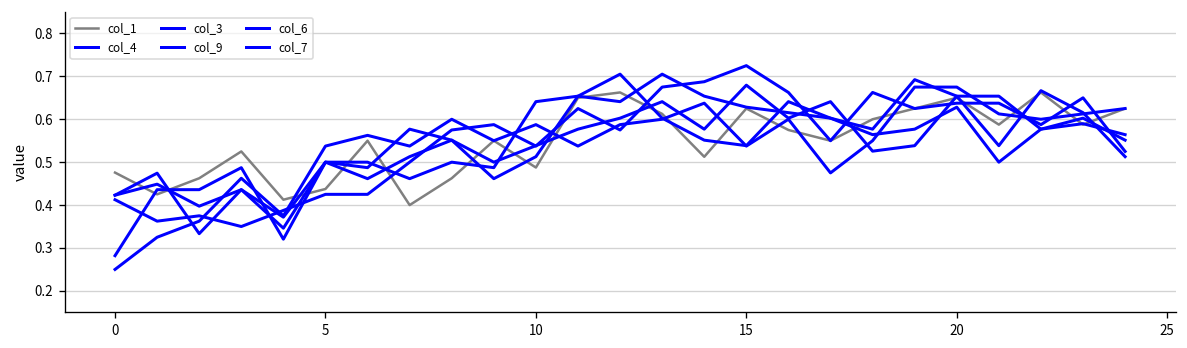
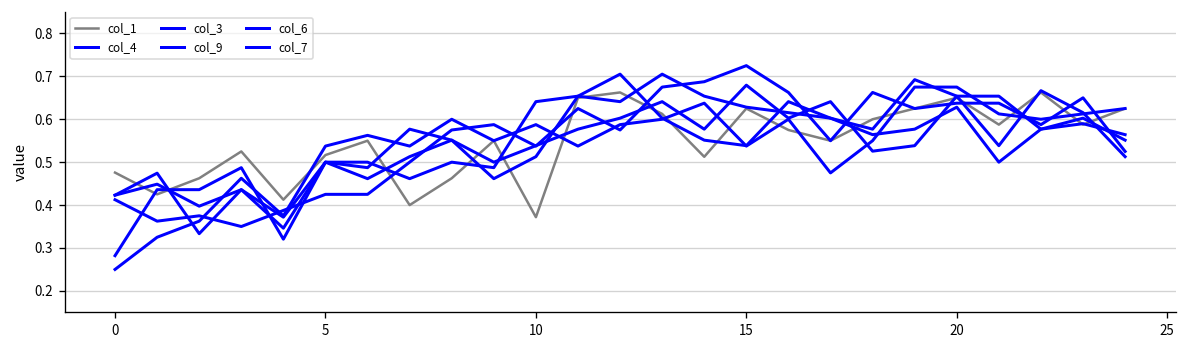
col_1, 5: 0.44 -> 0.52
col_1, 10: 0.49 -> 0.37
